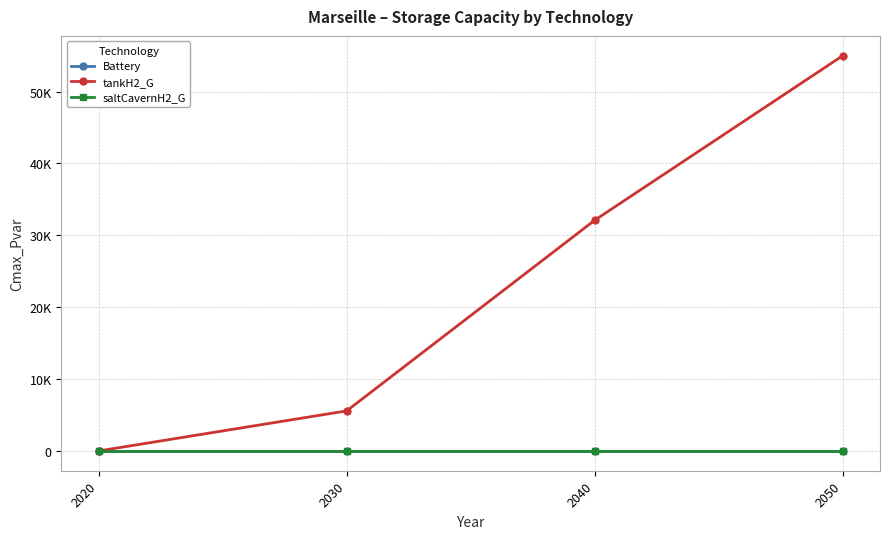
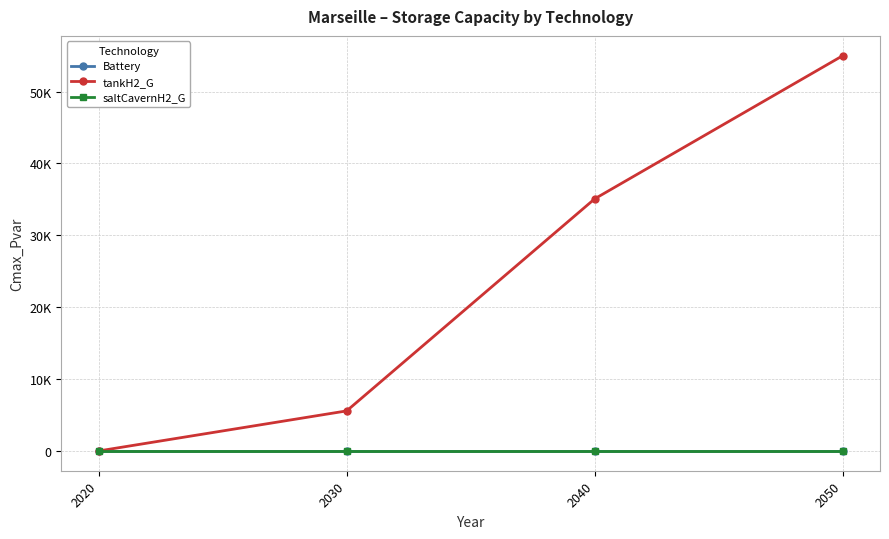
tankH2_G, 2040: 32000 -> 35000
